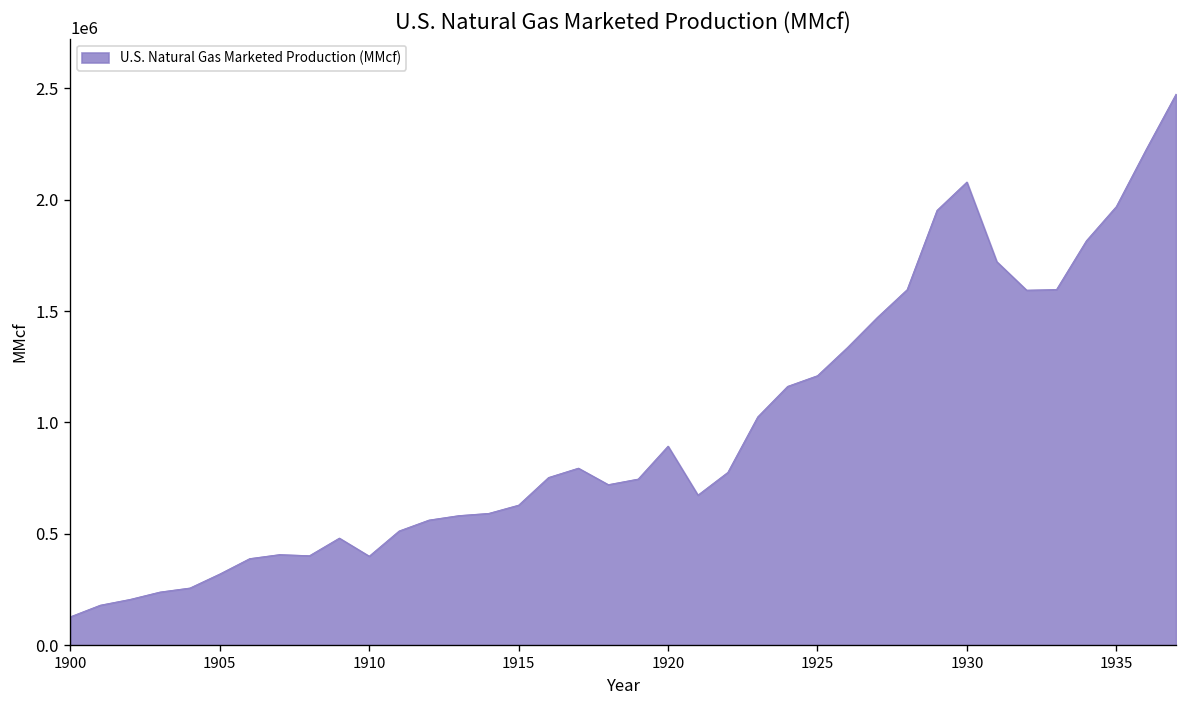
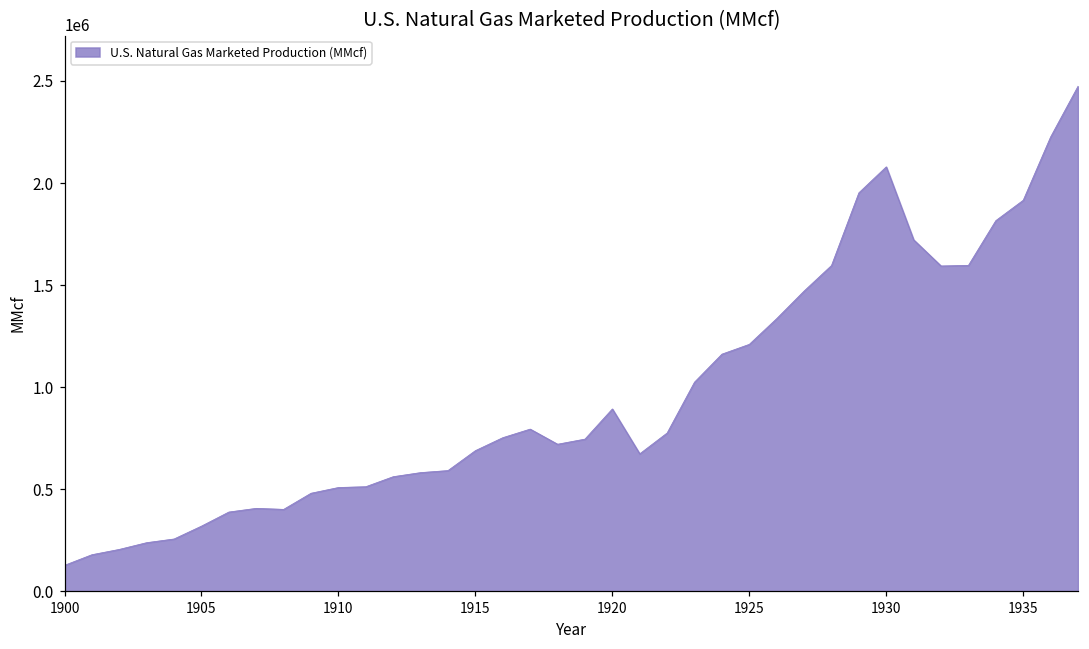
1910: 400000 -> 510000
1915: 630000 -> 690000
1935: 1970000 -> 1920000
